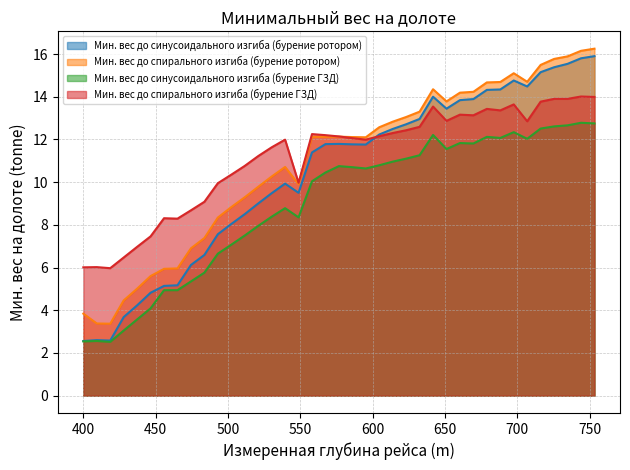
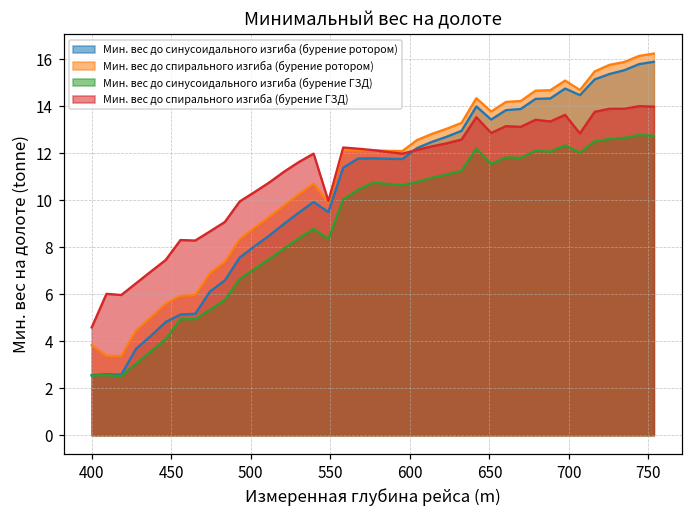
Мин. вес до спирального изгиба (бурение ГЗД), 400: 6.0 -> 4.6
